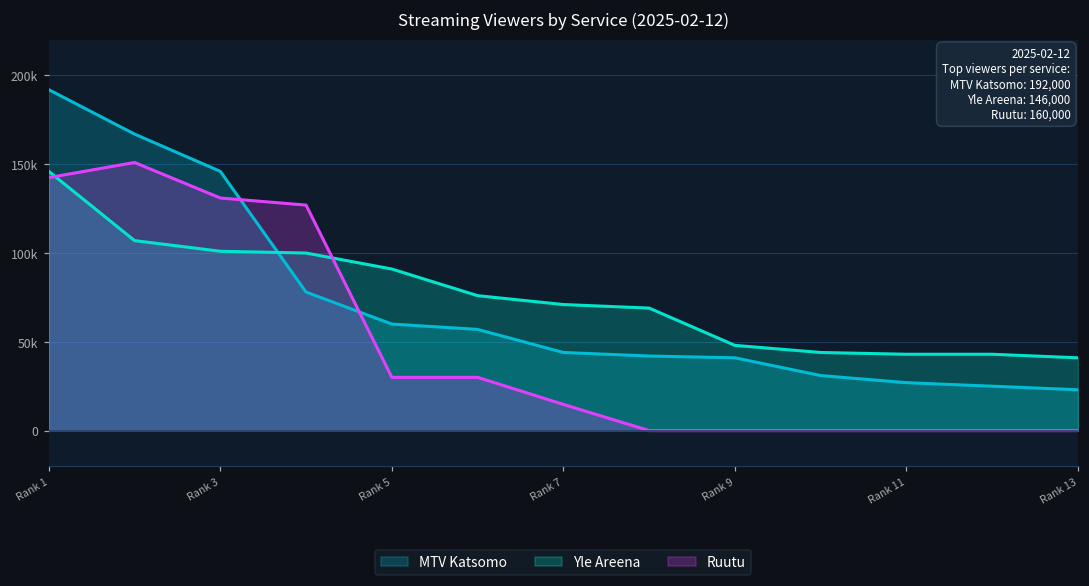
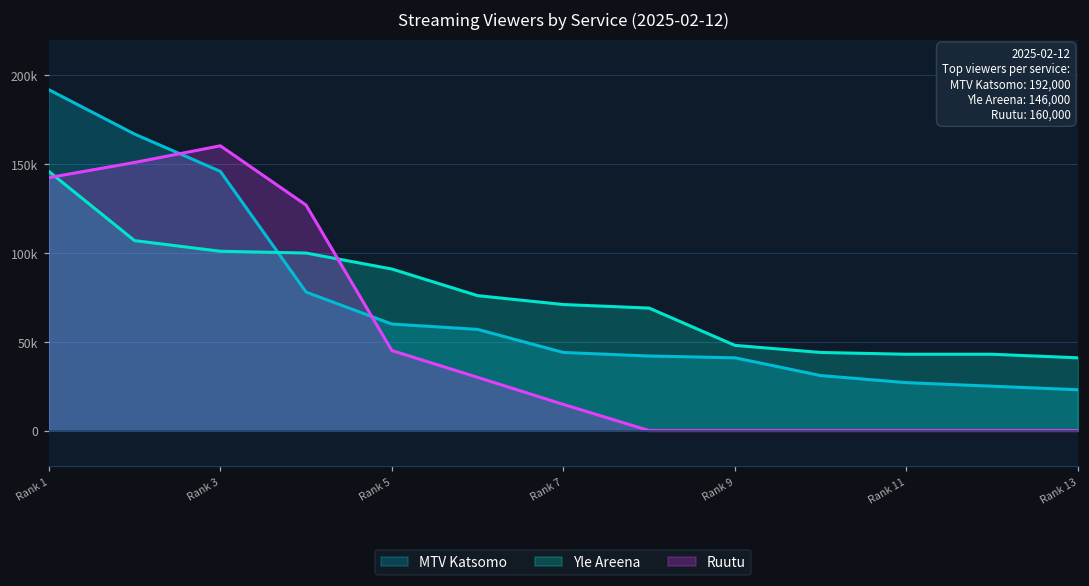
Ruutu, Rank 3: 131000 -> 160000
Ruutu, Rank 5: 30000 -> 45000
